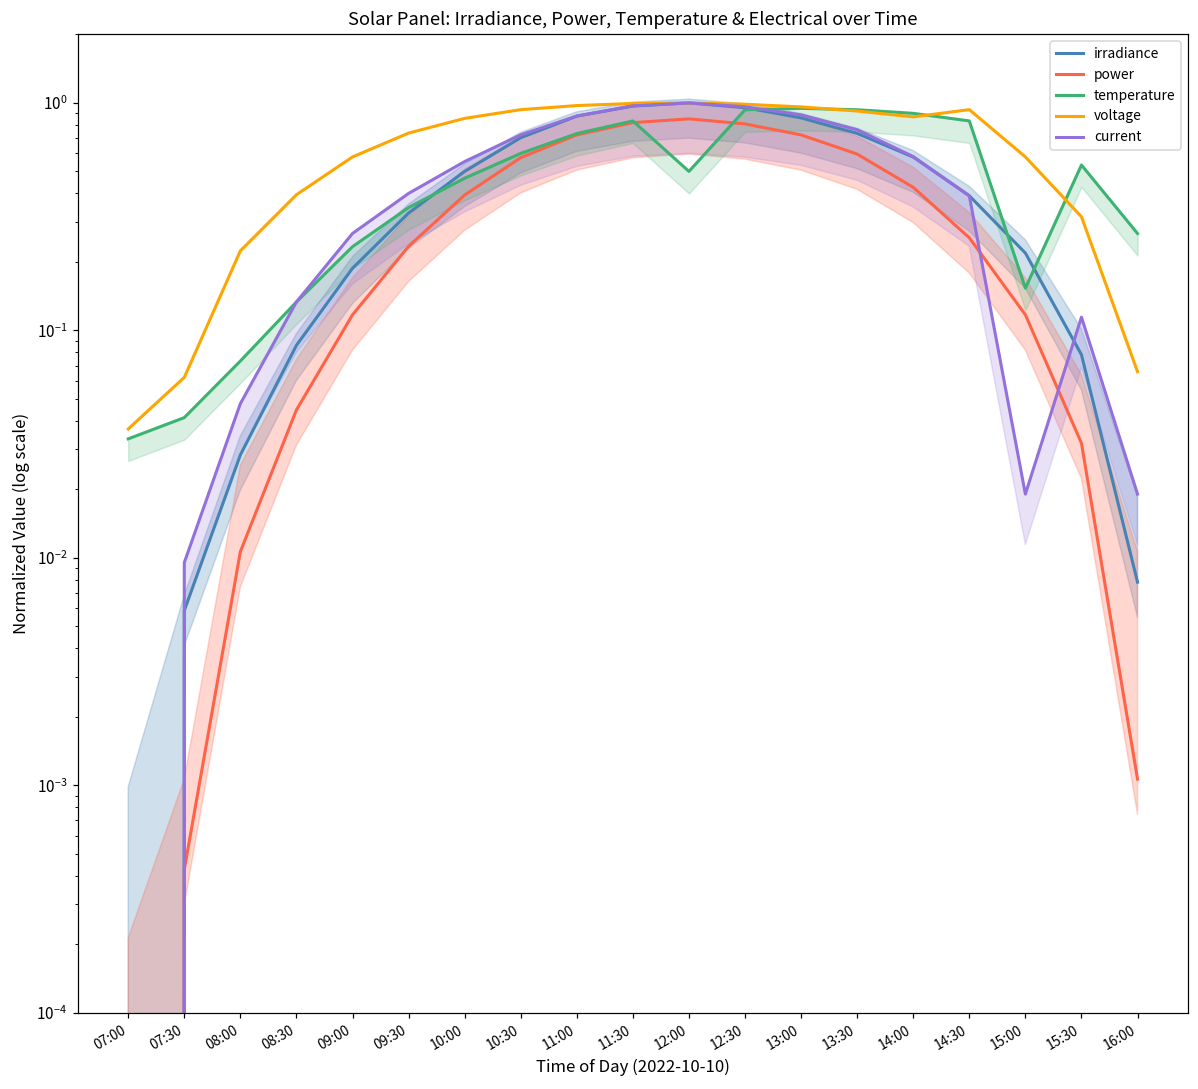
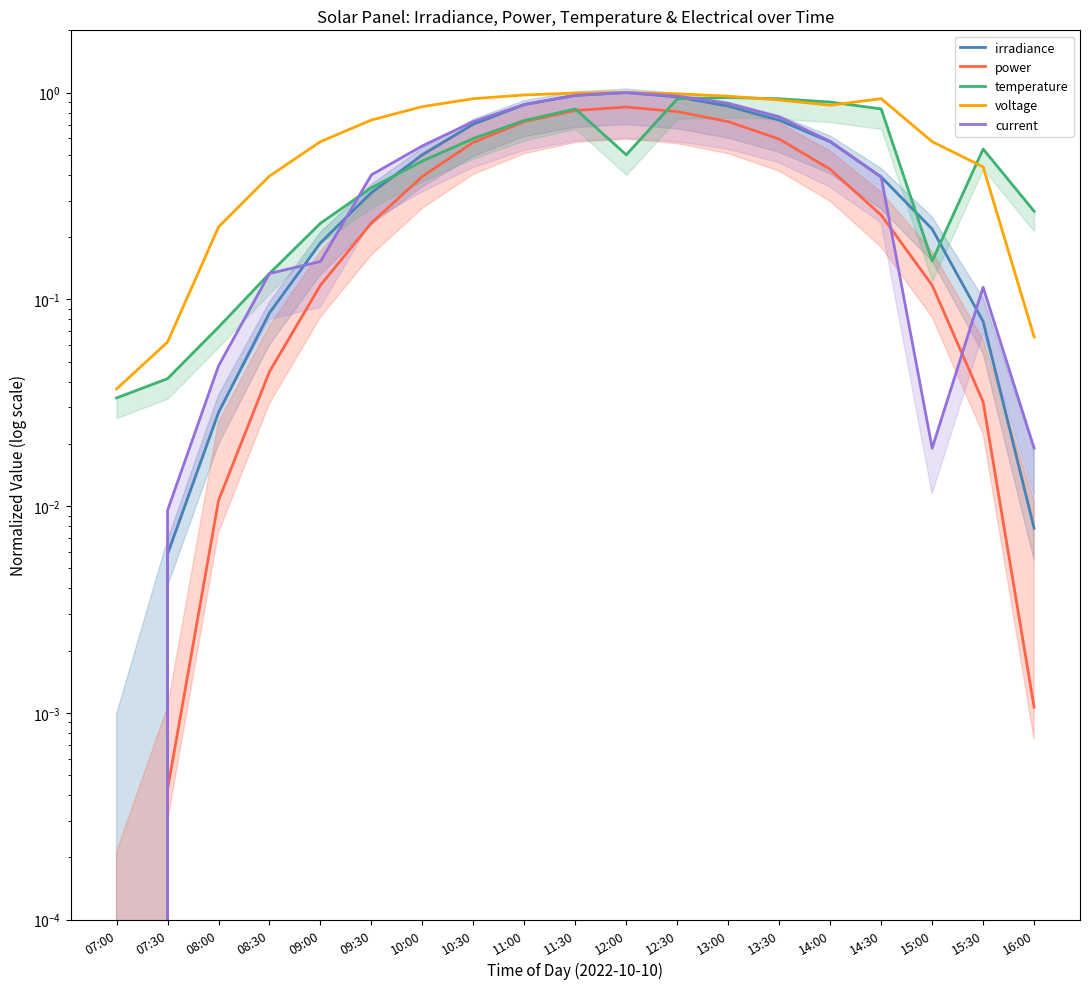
current, 09:00: 0.27 -> 0.15
voltage, 15:30: 0.32 -> 0.44
